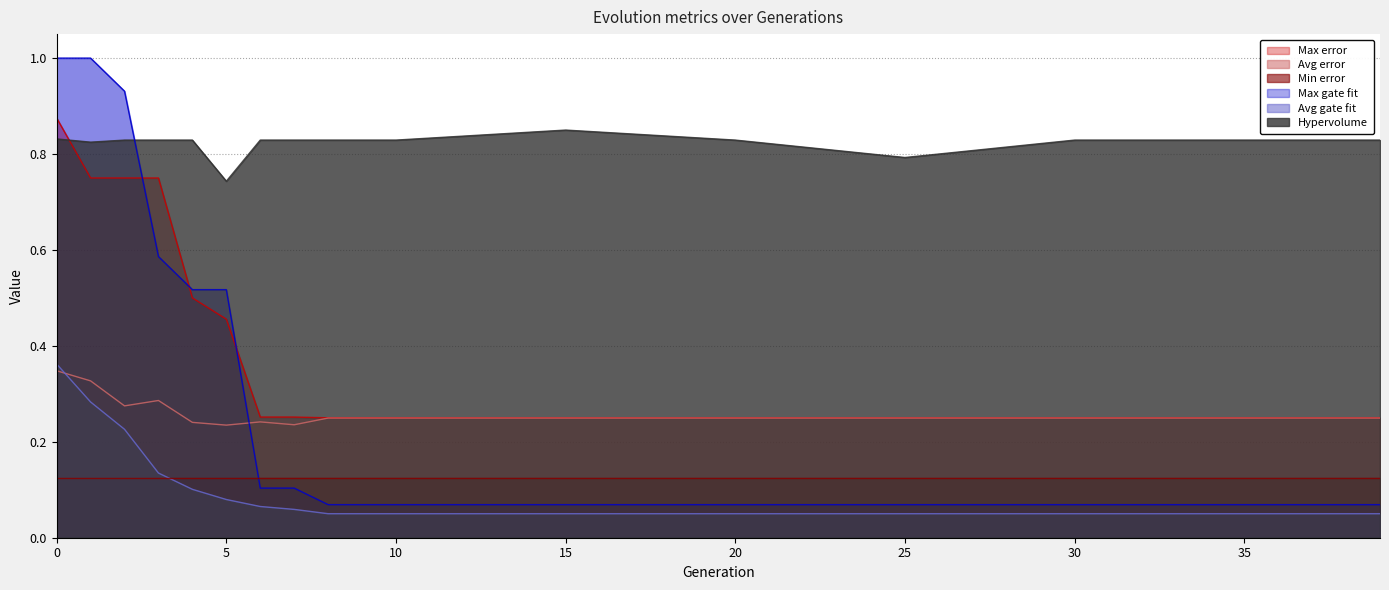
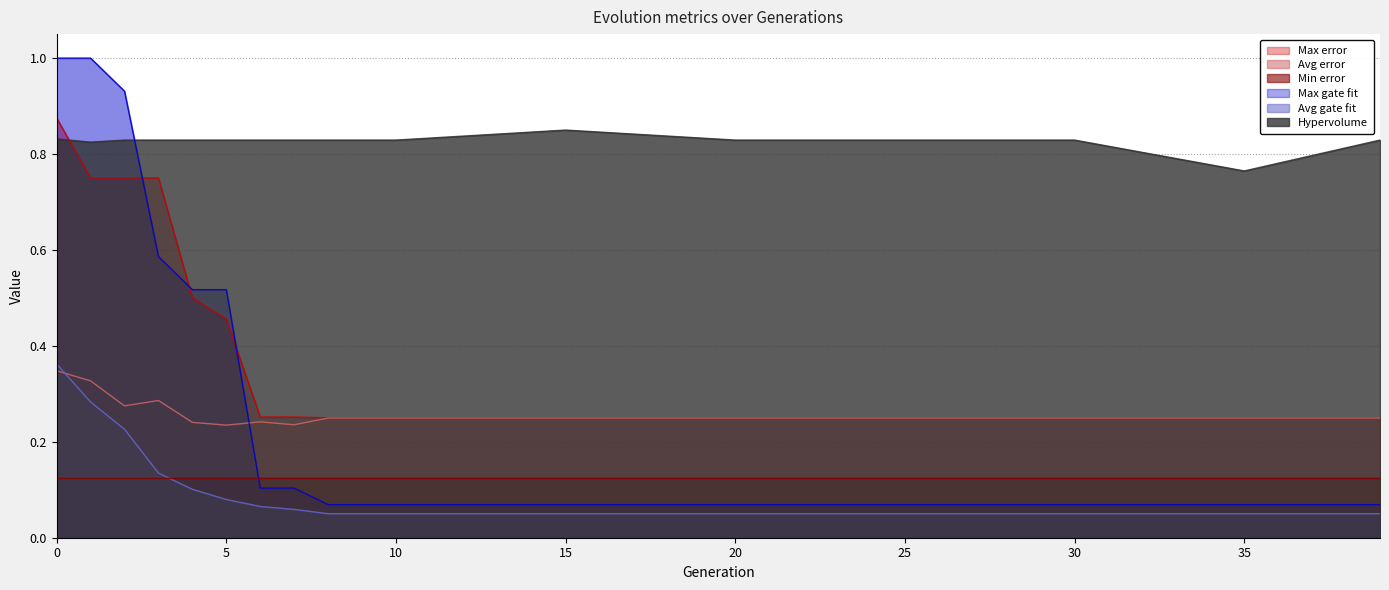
Hypervolume, 5: 0.74 -> 0.83
Hypervolume, 25: 0.79 -> 0.83
Hypervolume, 35: 0.83 -> 0.76
